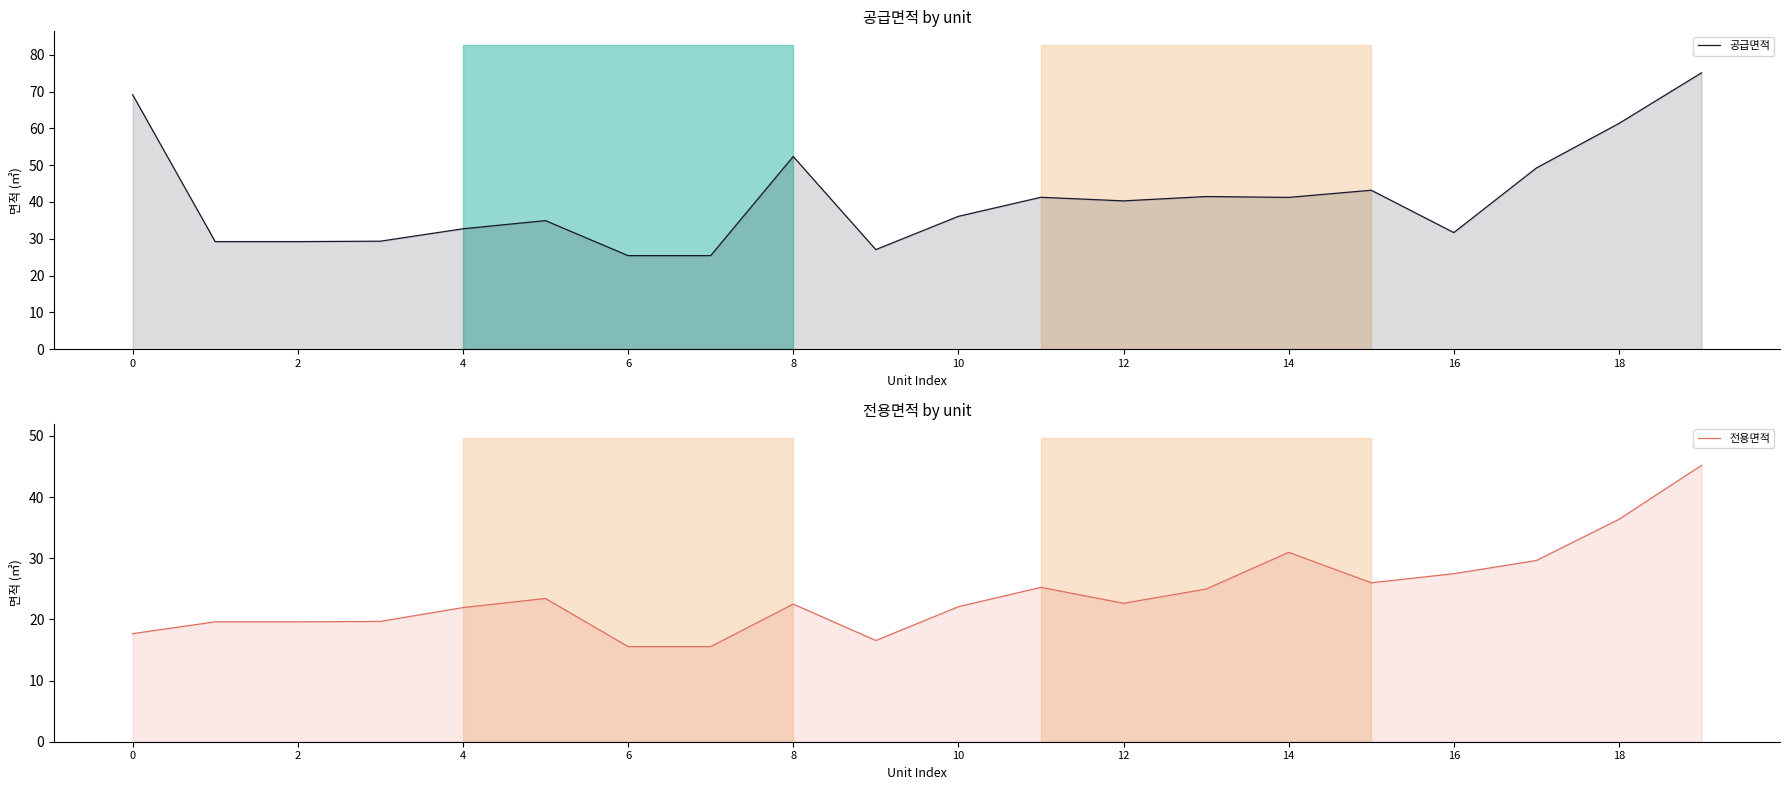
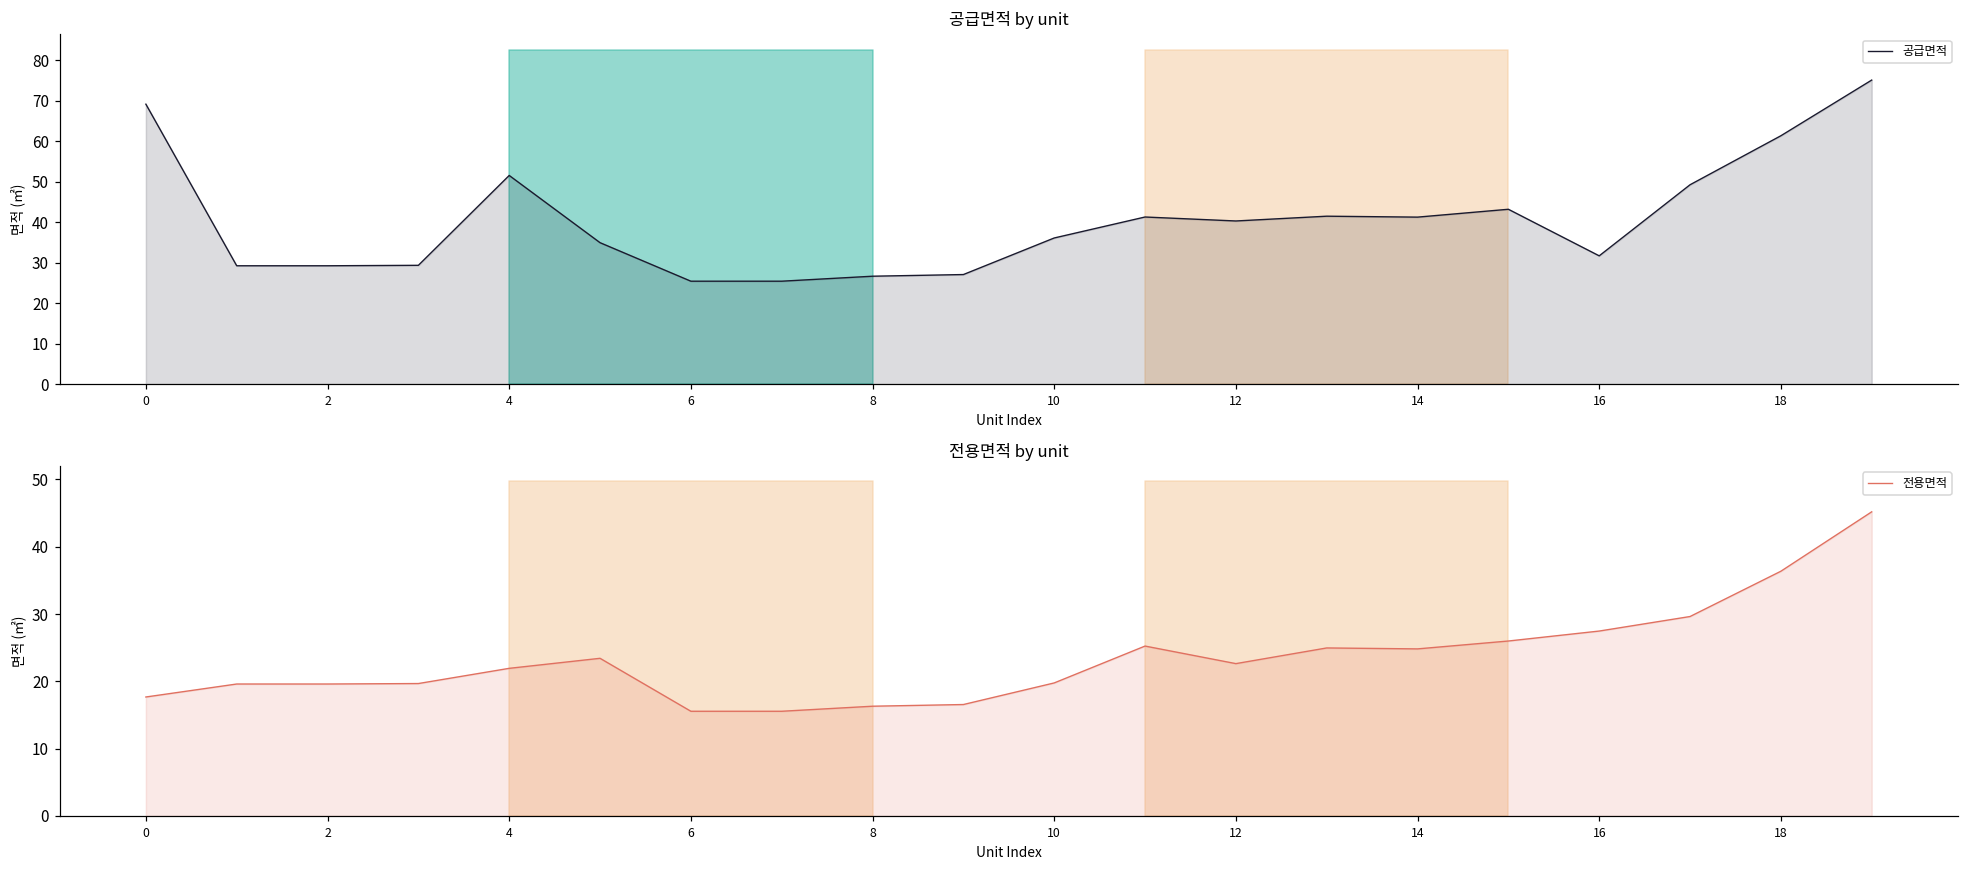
공급면적 by unit, 공급면적, 4: 33 -> 52
공급면적 by unit, 공급면적, 8: 52 -> 27
전용면적 by unit, 전용면적, 8: 23 -> 16
전용면적 by unit, 전용면적, 10: 22 -> 20
전용면적 by unit, 전용면적, 14: 31 -> 25
